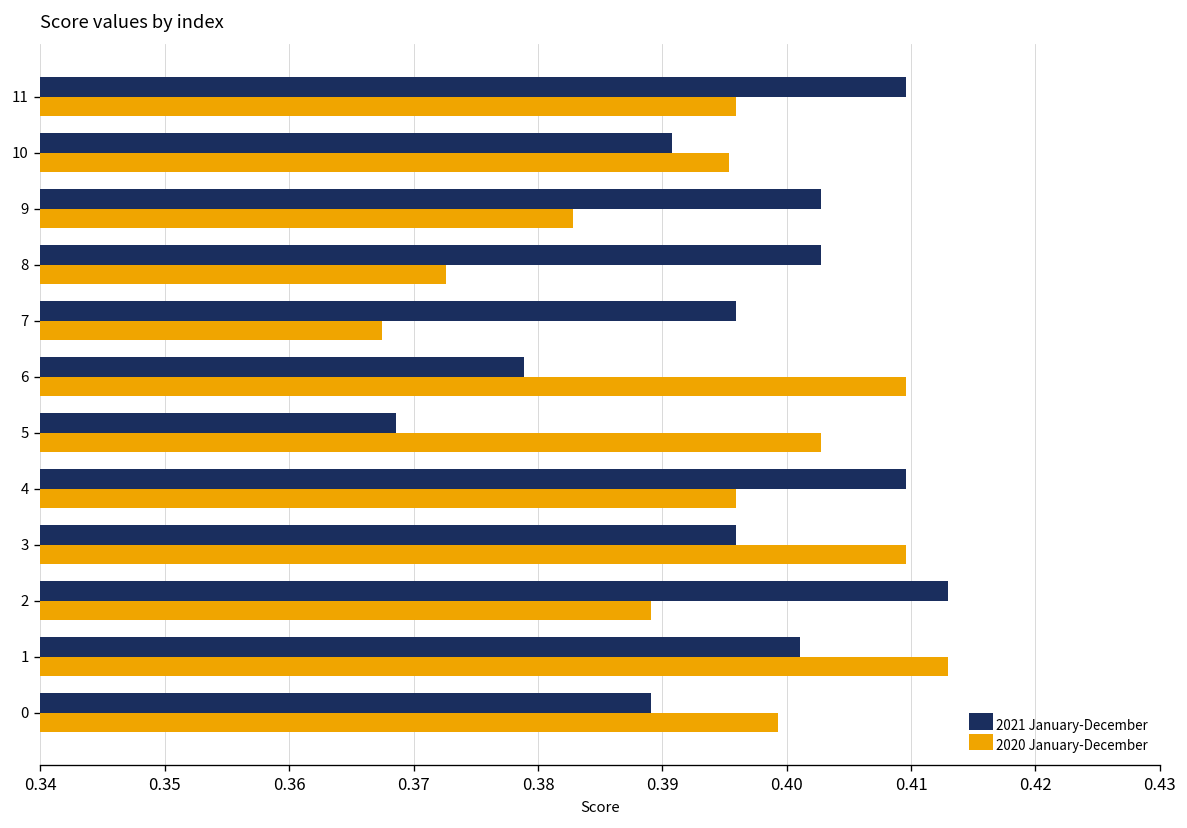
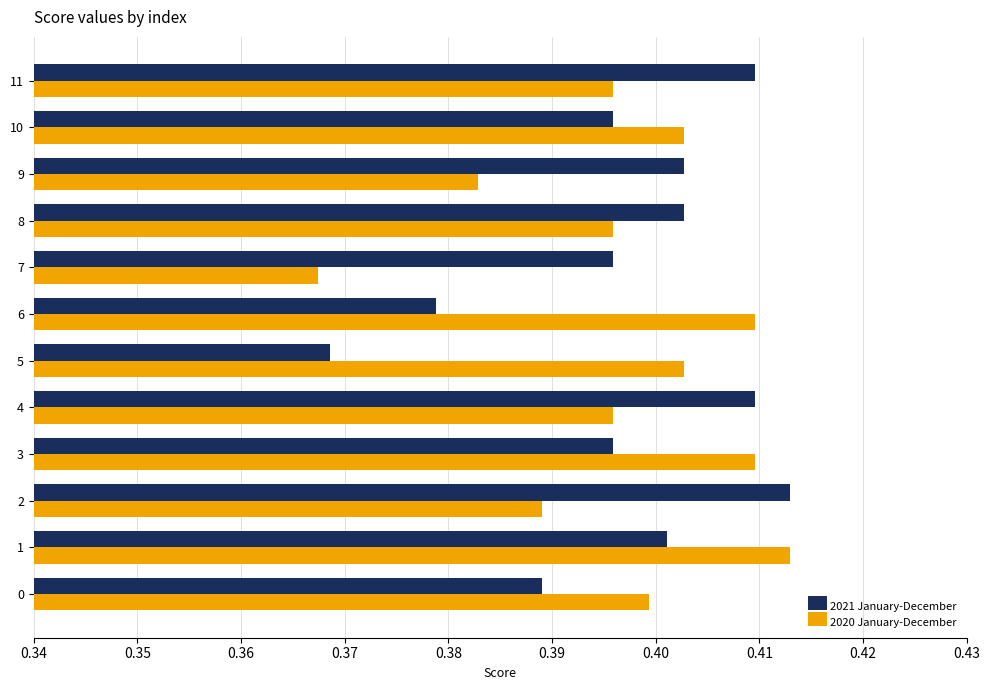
2021 January-December, 10: 0.3908 -> 0.3959
2020 January-December, 10: 0.3954 -> 0.4027
2020 January-December, 8: 0.3726 -> 0.3959
